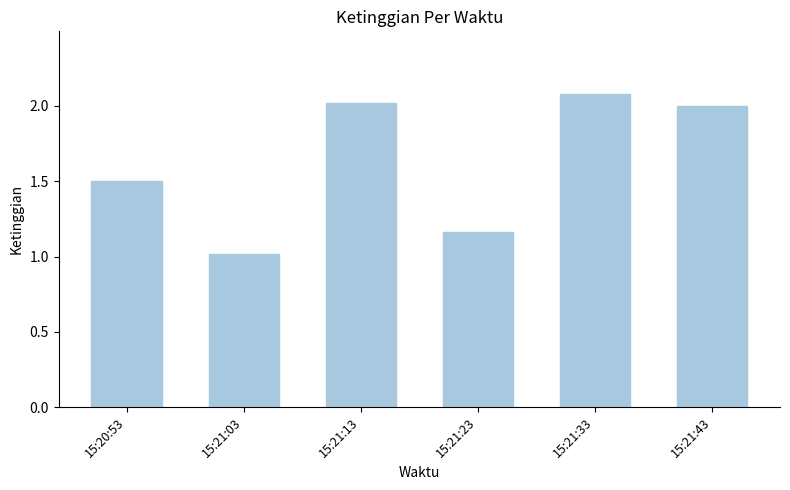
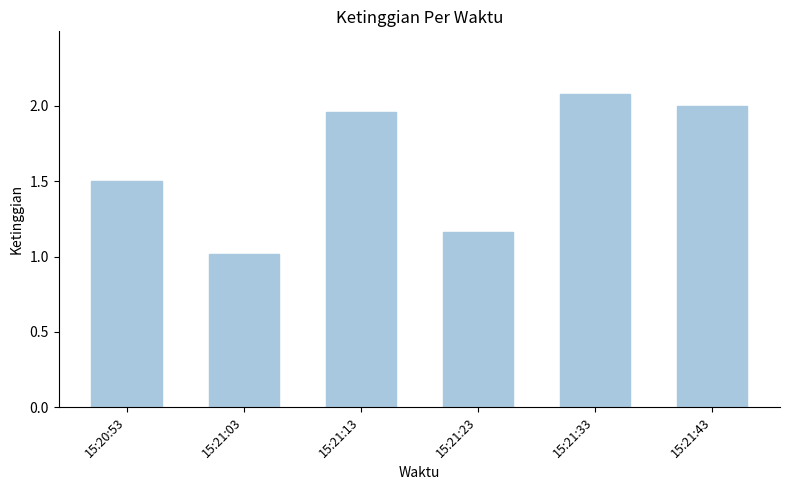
15:21:13: 2.02 -> 1.96
